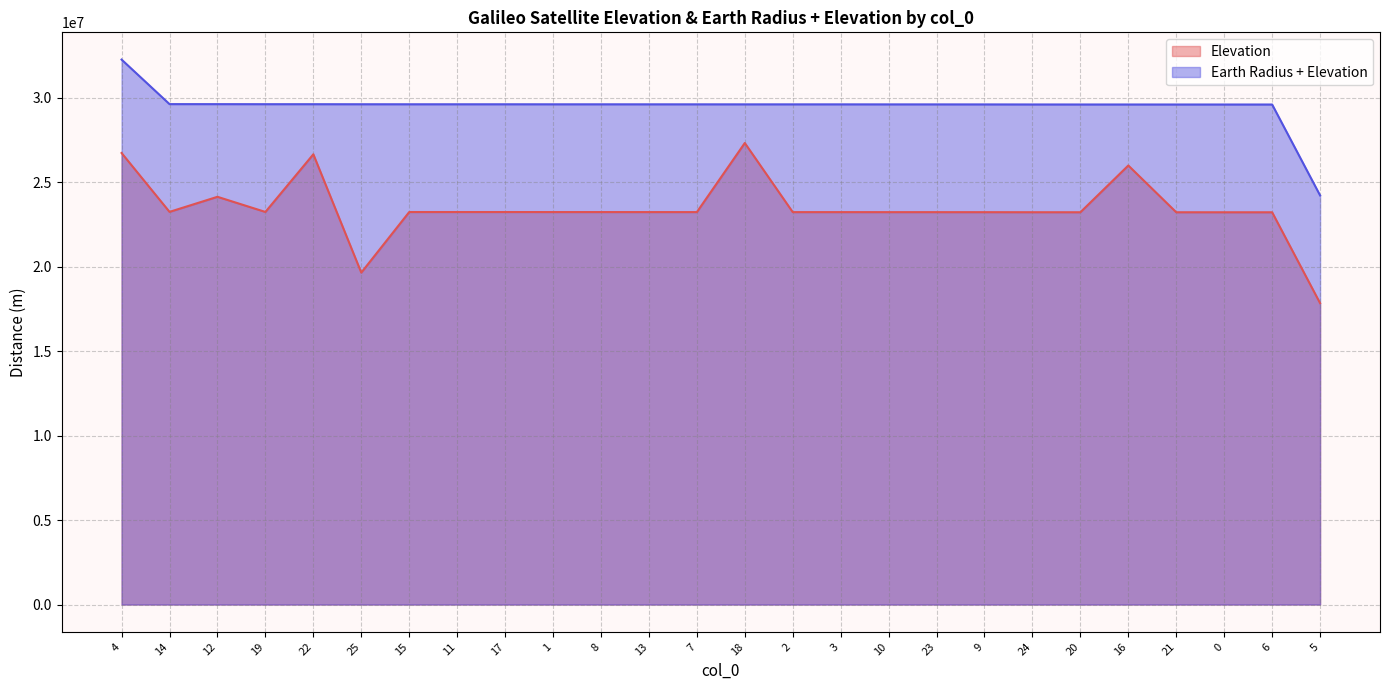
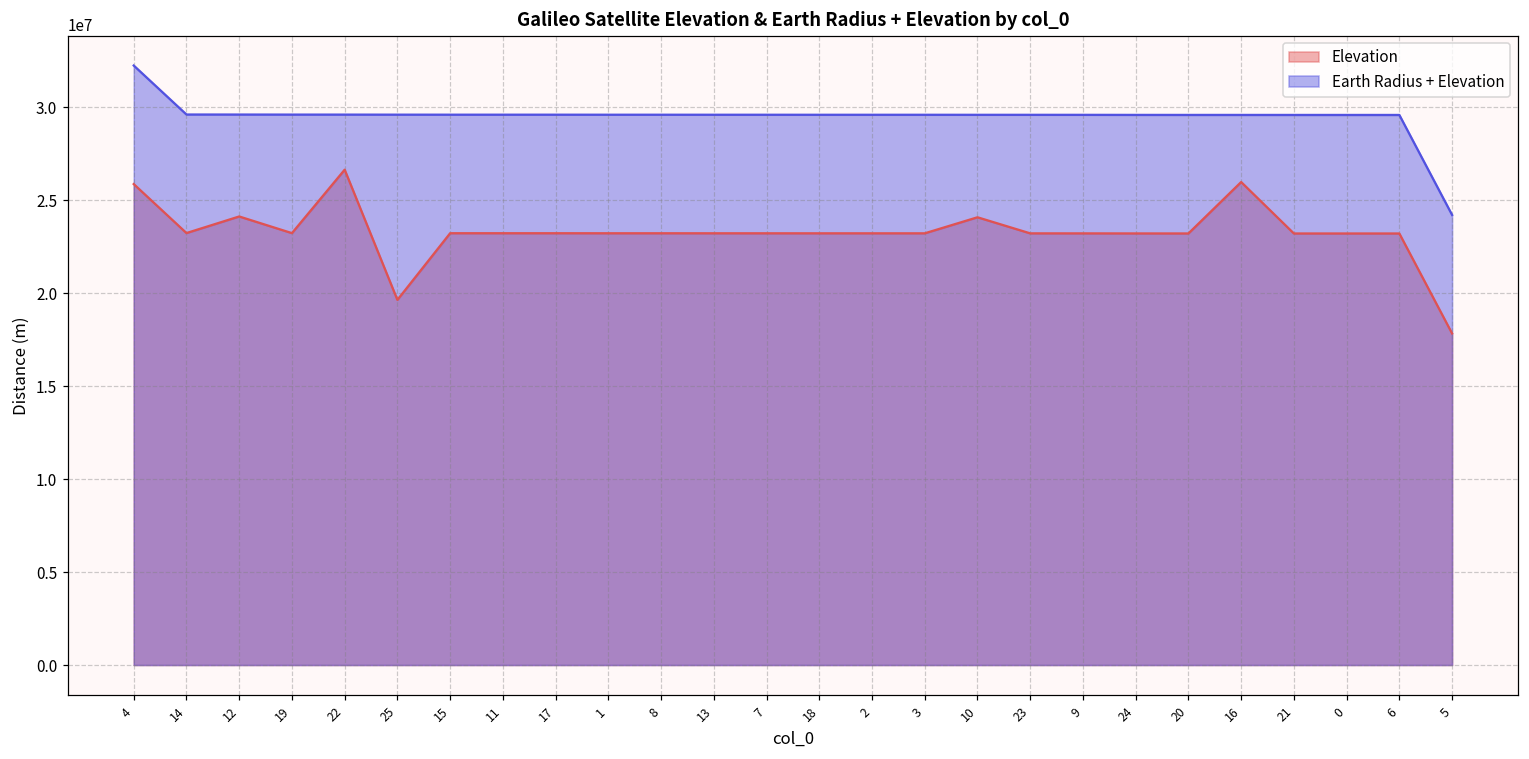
Elevation, 4: 26700000 -> 25900000
Elevation, 18: 27300000 -> 23200000
Elevation, 10: 23200000 -> 24100000
